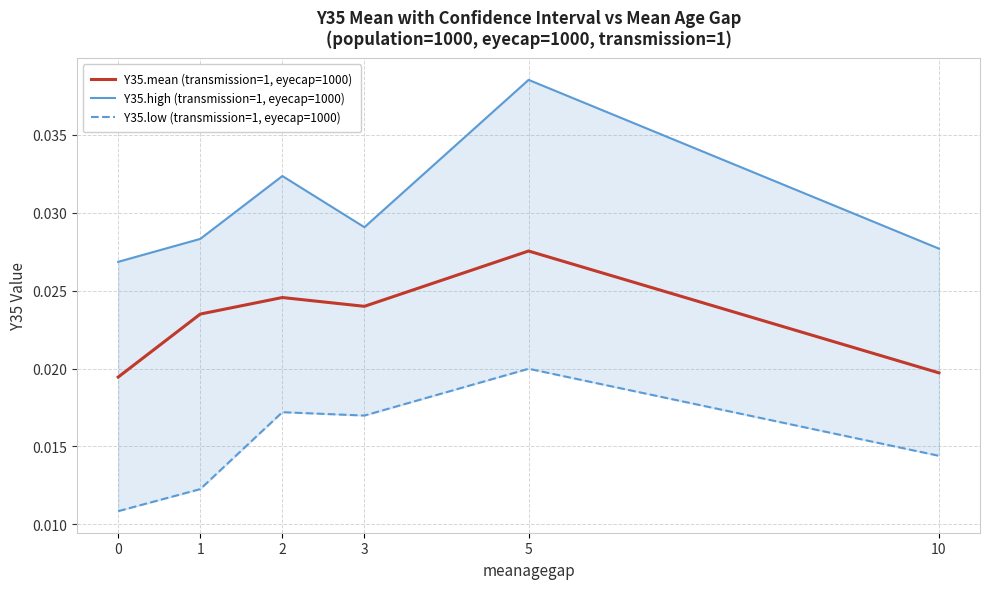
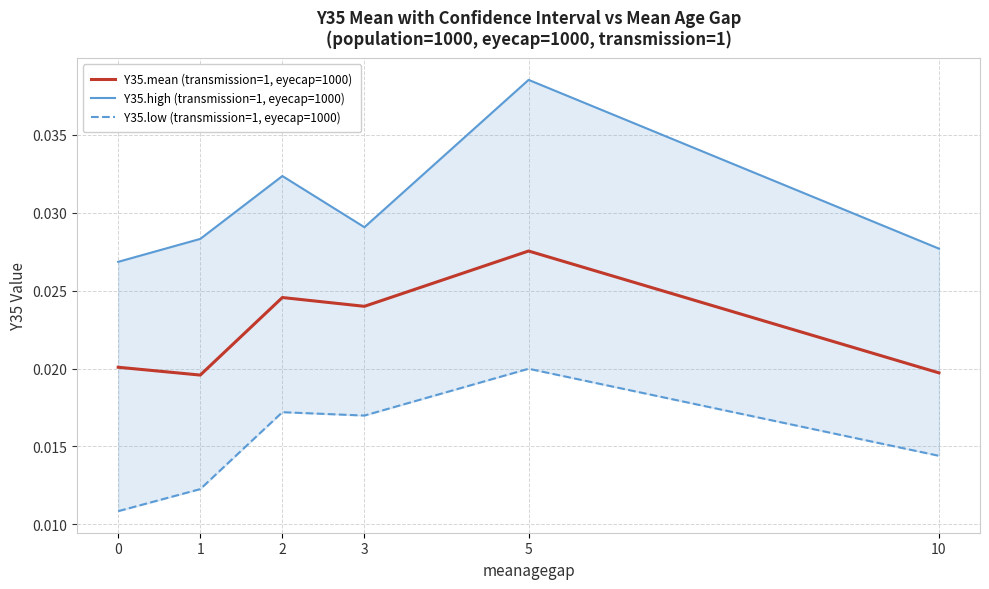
Y35.mean (transmission=1, eyecap=1000), 0: 0.0195 -> 0.0201
Y35.mean (transmission=1, eyecap=1000), 1: 0.0235 -> 0.0196
